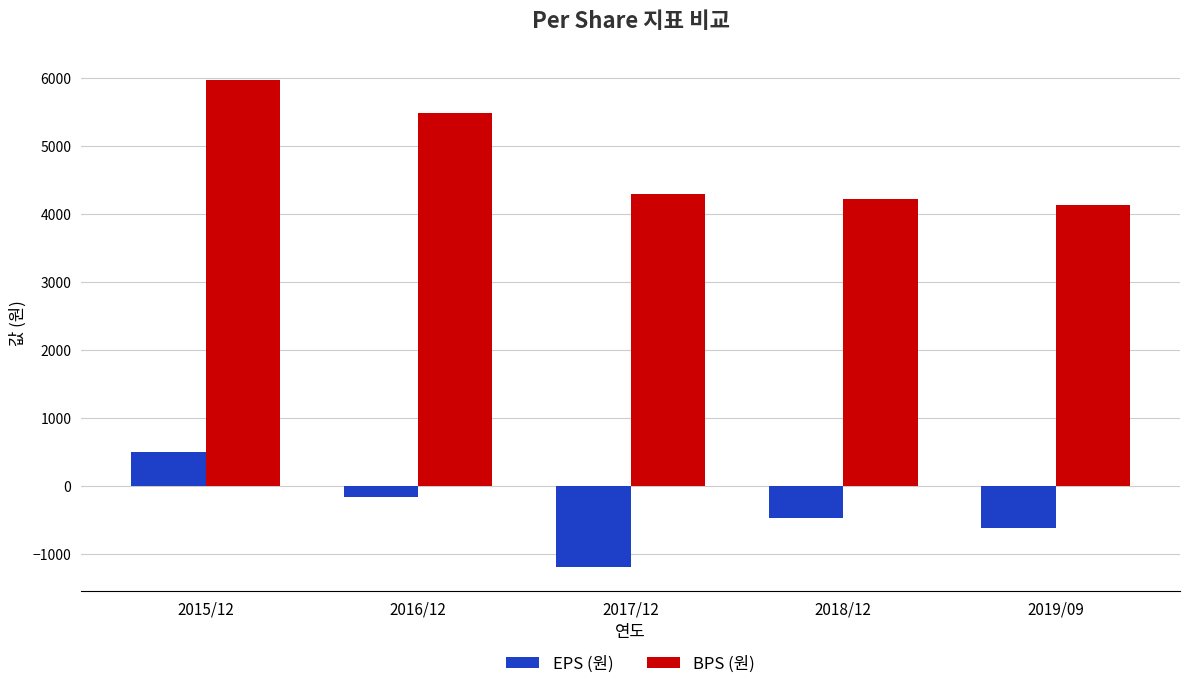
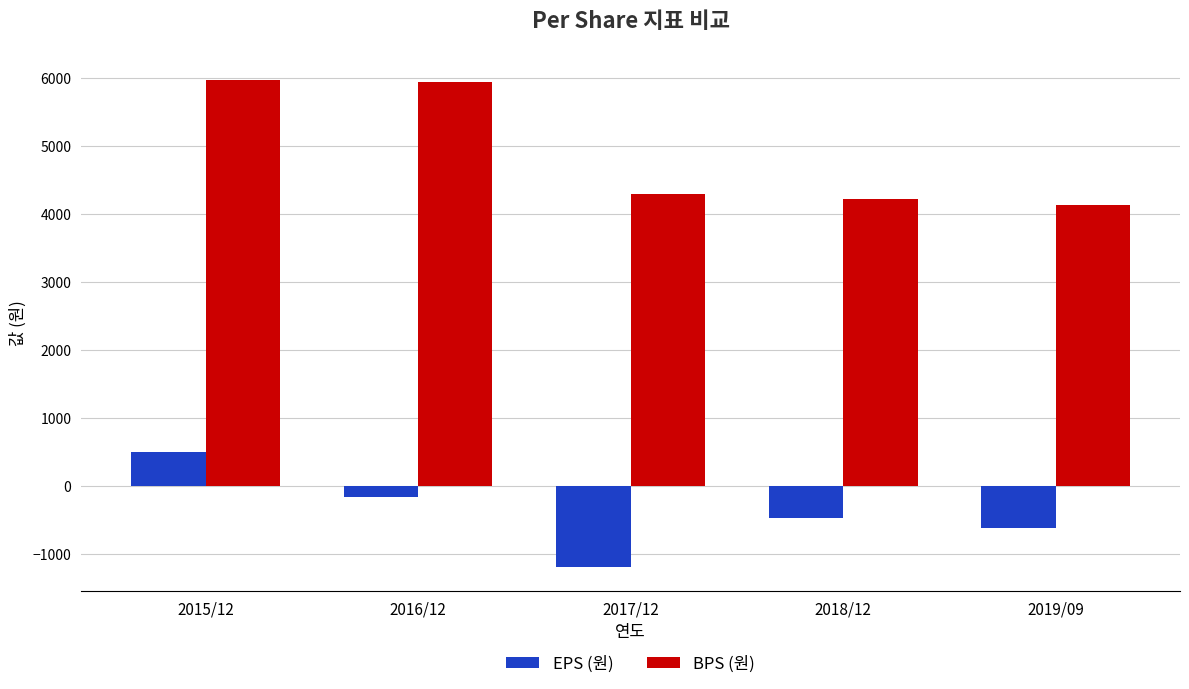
BPS (원), 2016/12: 5500 -> 5900
